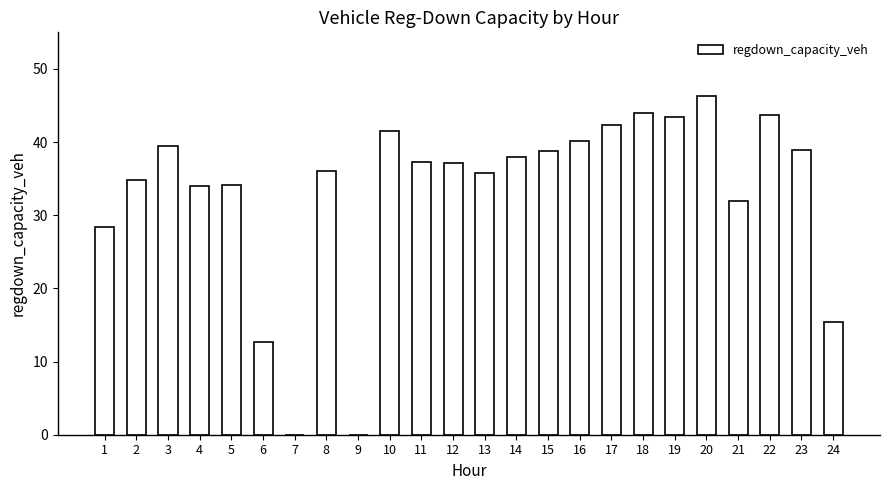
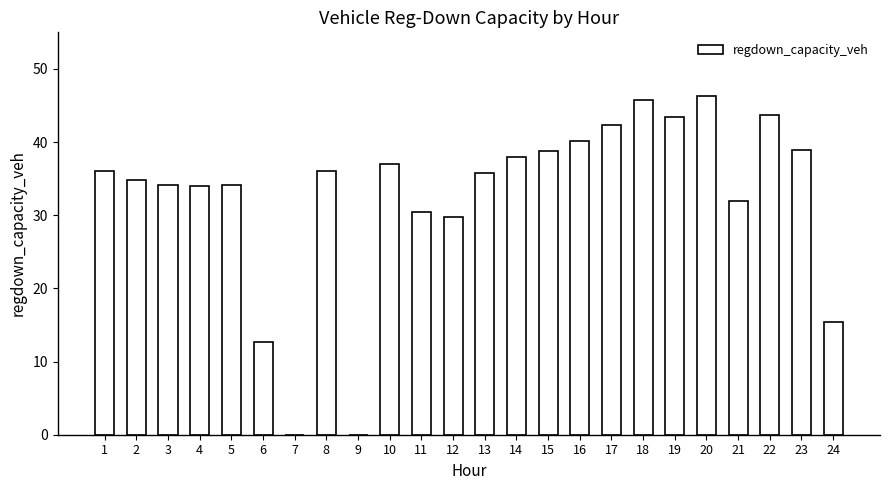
1: 28 -> 36
3: 39 -> 34
10: 42 -> 37
11: 37 -> 30
12: 37 -> 30
18: 44 -> 46
